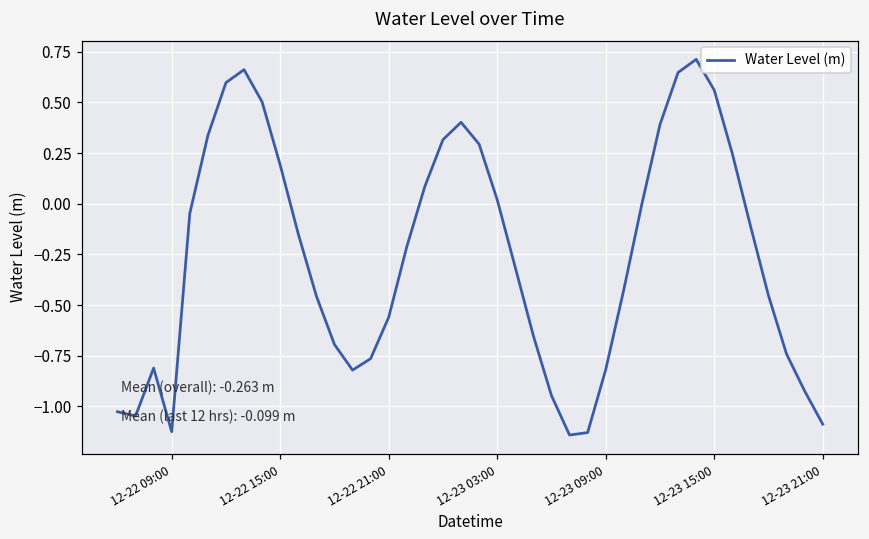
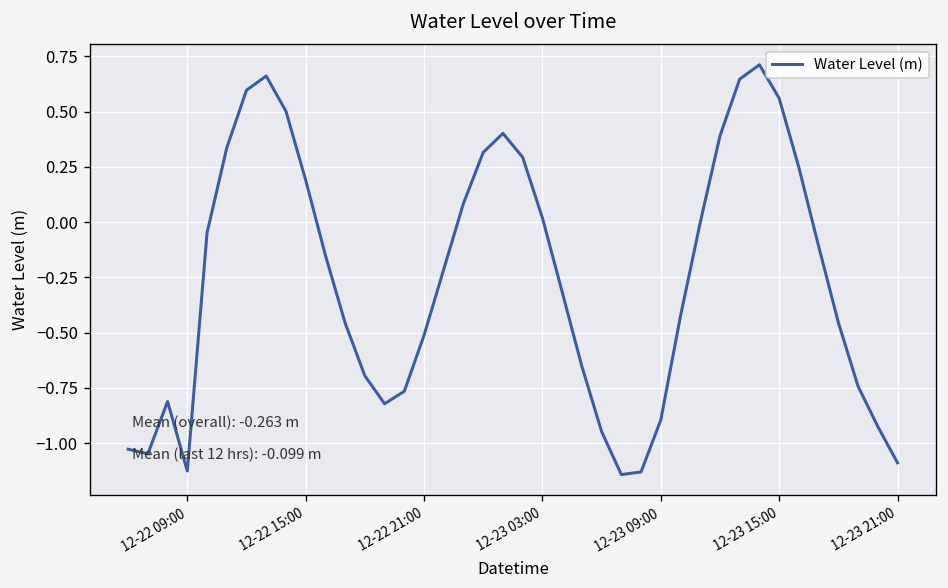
12-22 21:00: -0.56 -> -0.51
12-23 09:00: -0.82 -> -0.89
